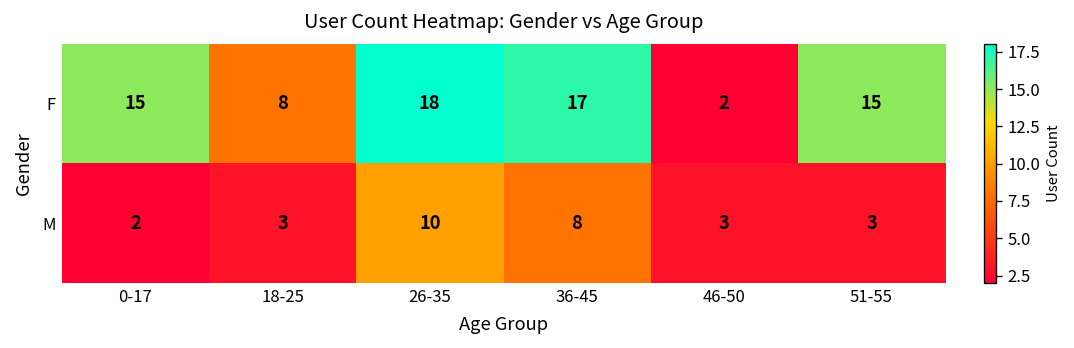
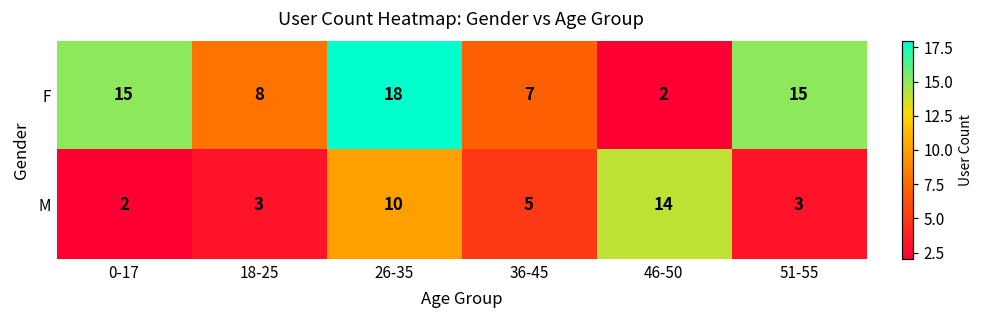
F, 36-45: 17 -> 7
M, 36-45: 8 -> 5
M, 46-50: 3 -> 14
